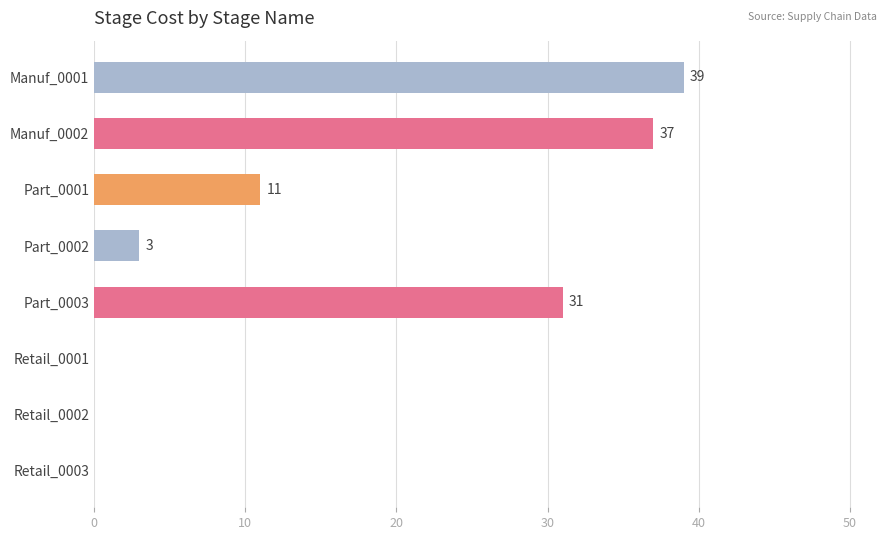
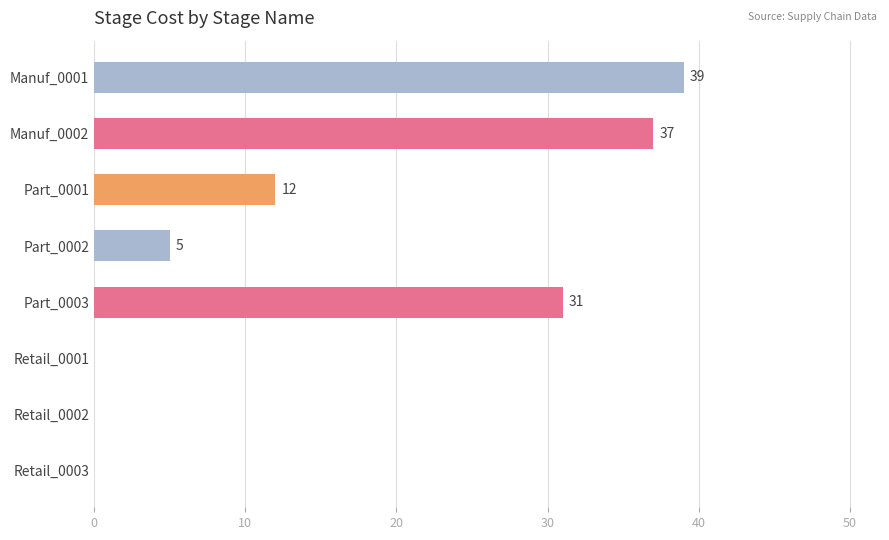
Part_0001: 11 -> 12
Part_0002: 3 -> 5
